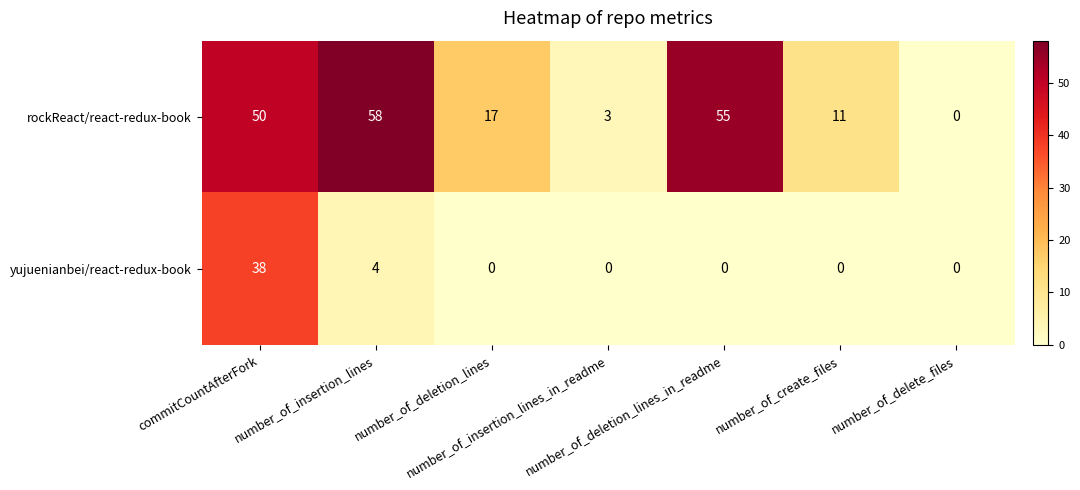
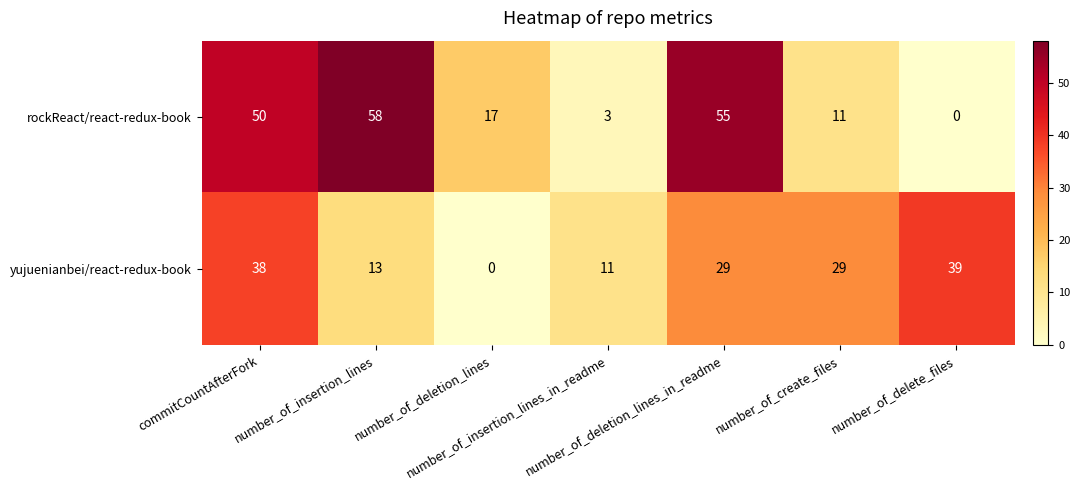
yujuenianbei/react-redux-book, number_of_insertion_lines: 4 -> 13
yujuenianbei/react-redux-book, number_of_insertion_lines_in_readme: 0 -> 11
yujuenianbei/react-redux-book, number_of_deletion_lines_in_readme: 0 -> 29
yujuenianbei/react-redux-book, number_of_create_files: 0 -> 29
yujuenianbei/react-redux-book, number_of_delete_files: 0 -> 39
